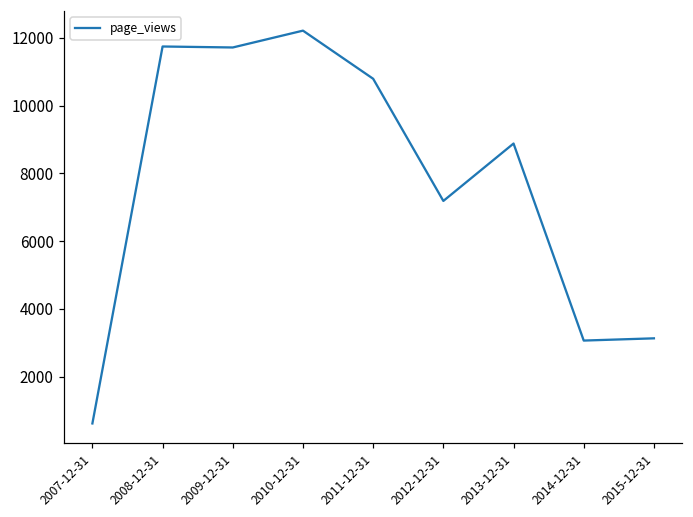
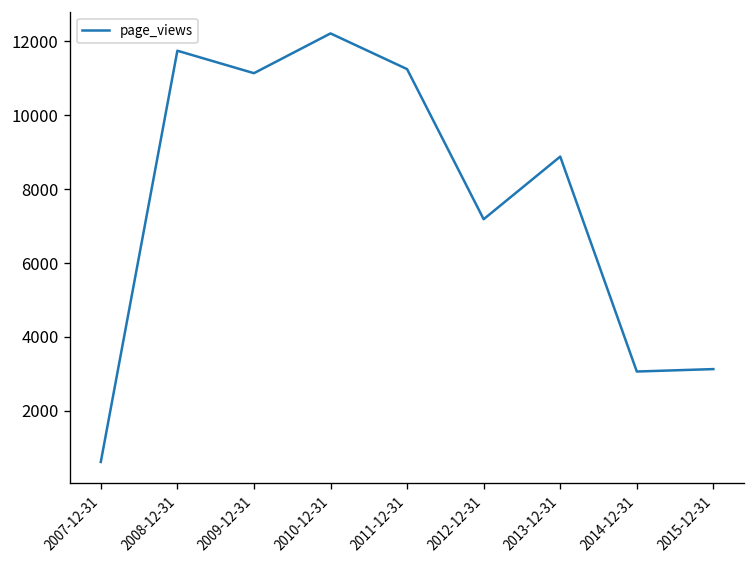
2009-12-31: 11700 -> 11100
2011-12-31: 10800 -> 11200
